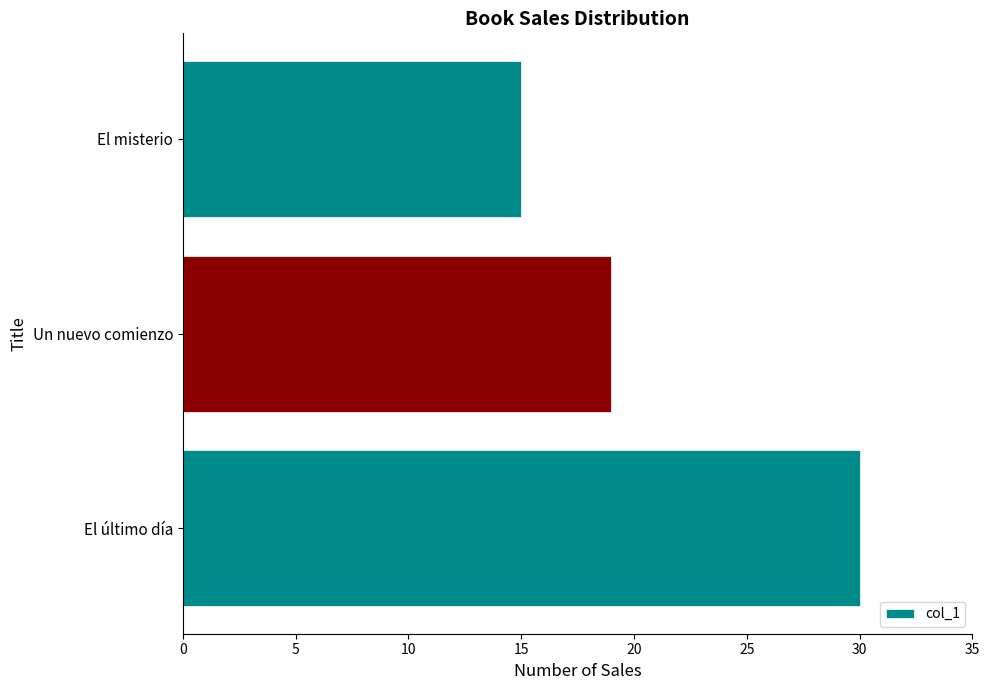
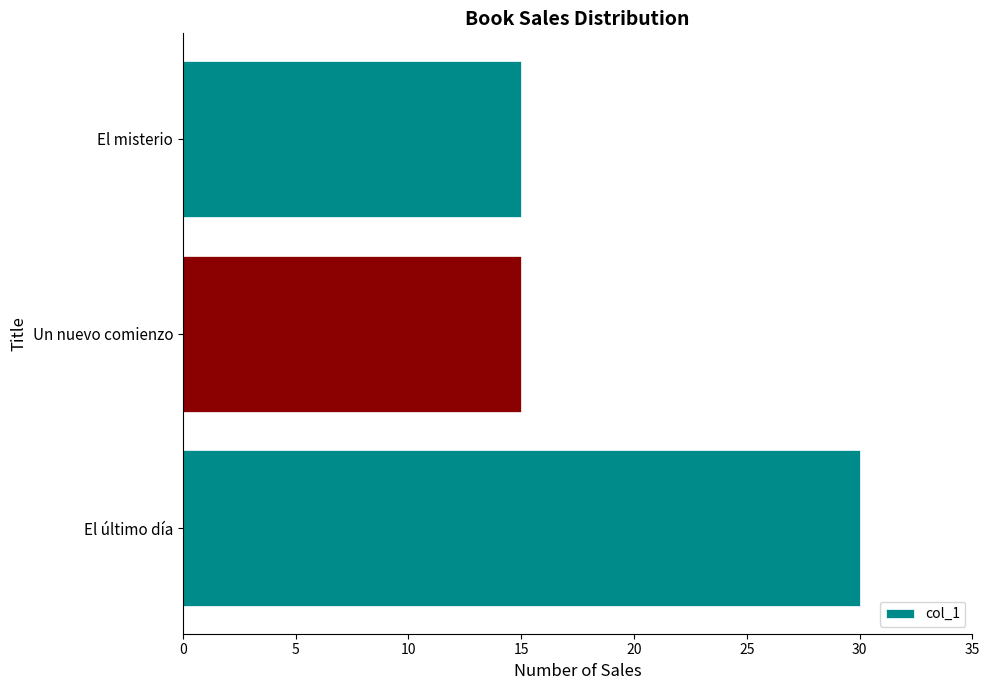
Un nuevo comienzo: 19 -> 15
